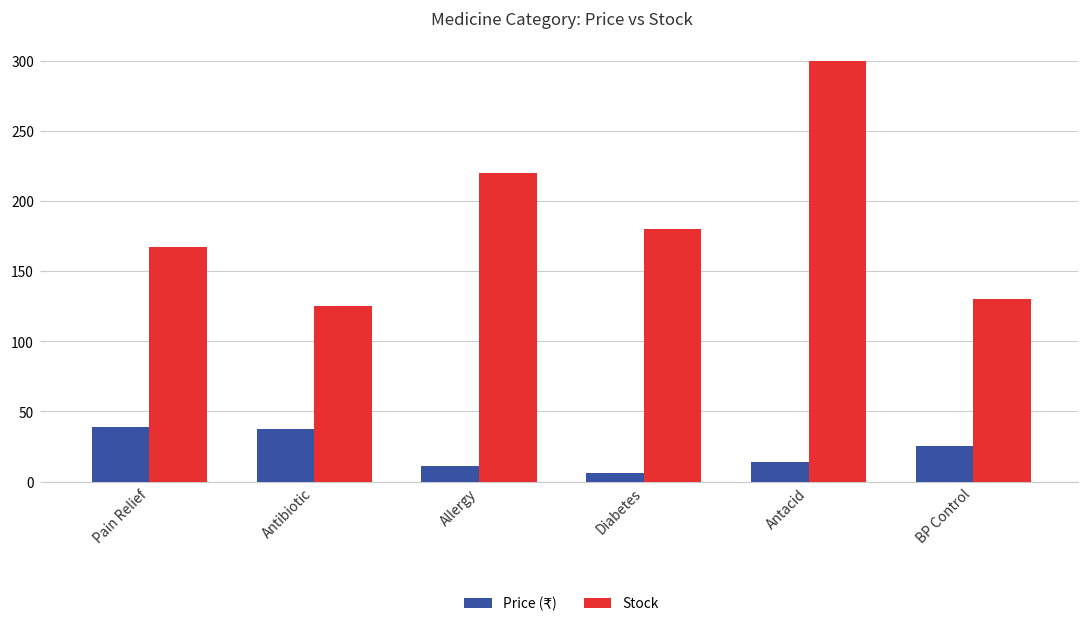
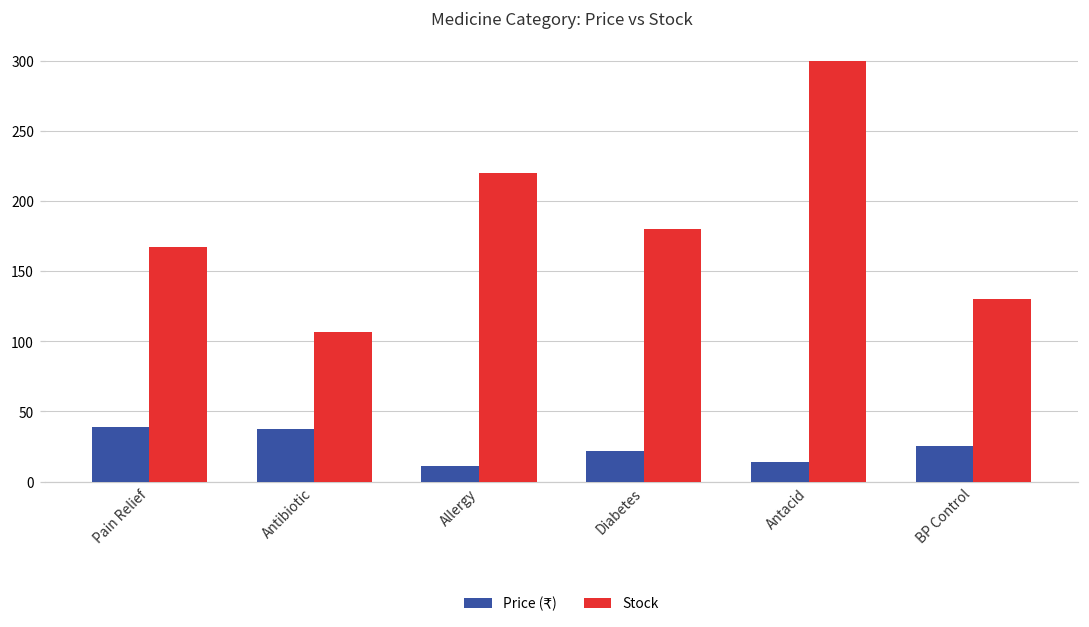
Stock, Antibiotic: 125 -> 107
Price (₹), Diabetes: 6 -> 22
